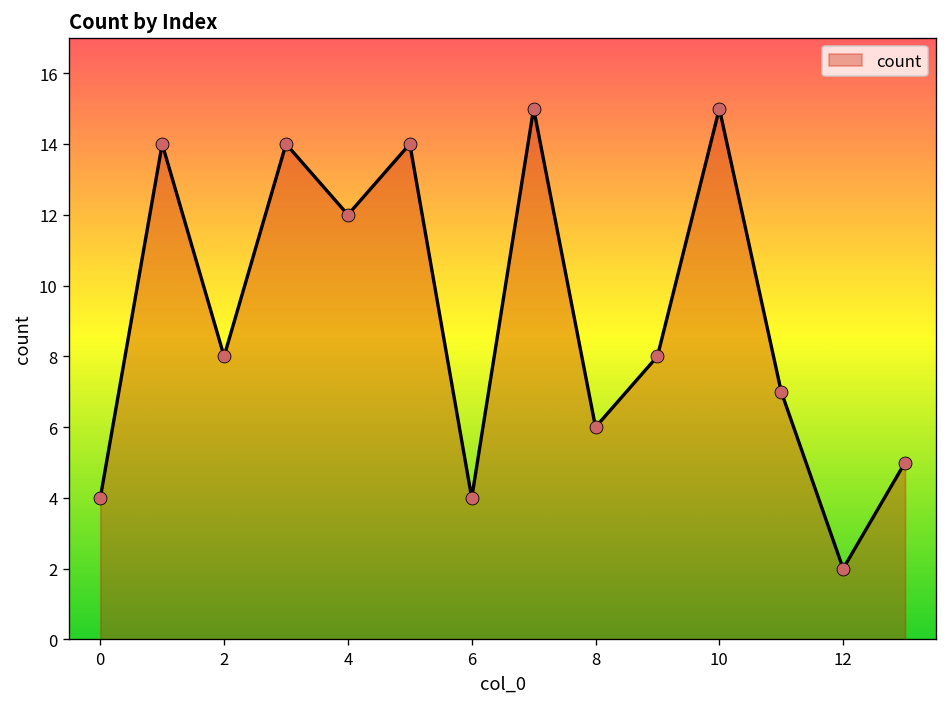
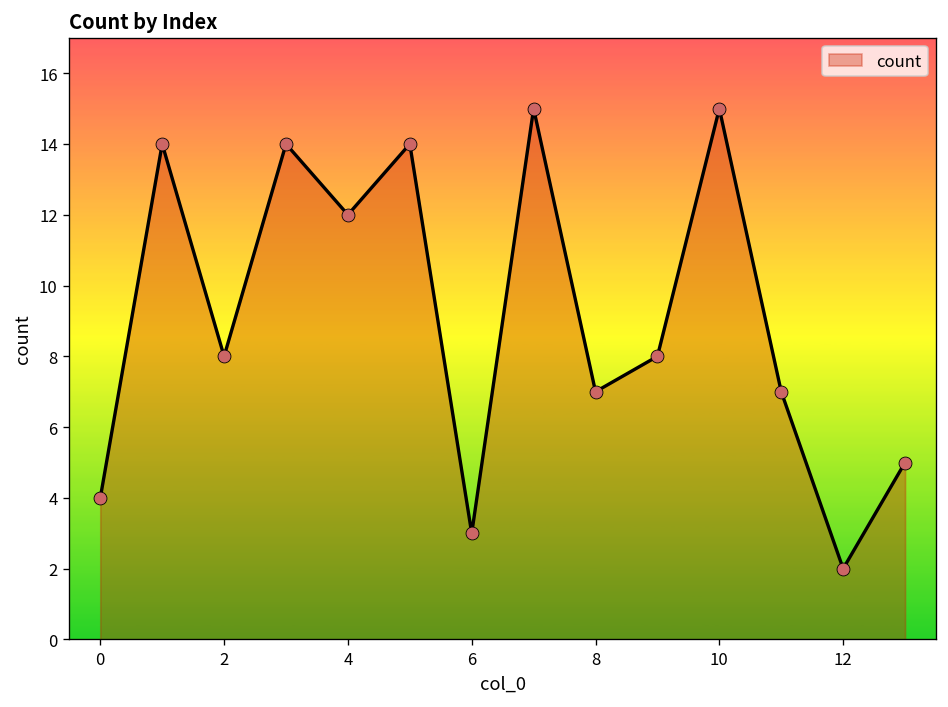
6: 4 -> 3
8: 6 -> 7
